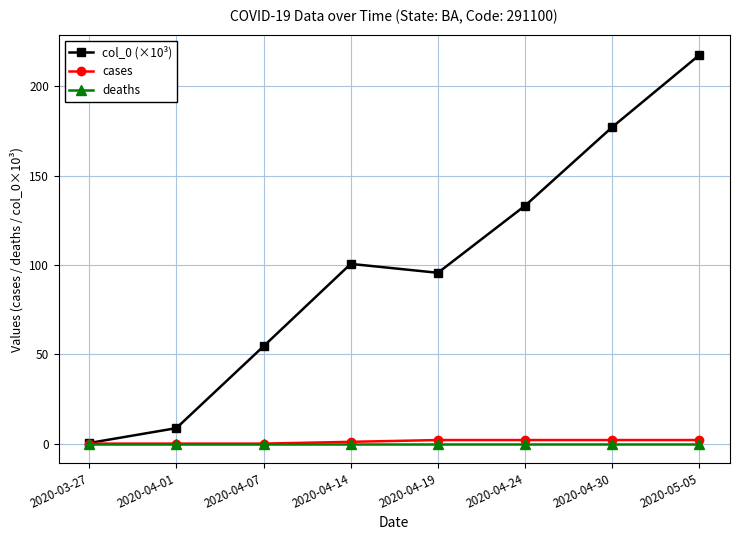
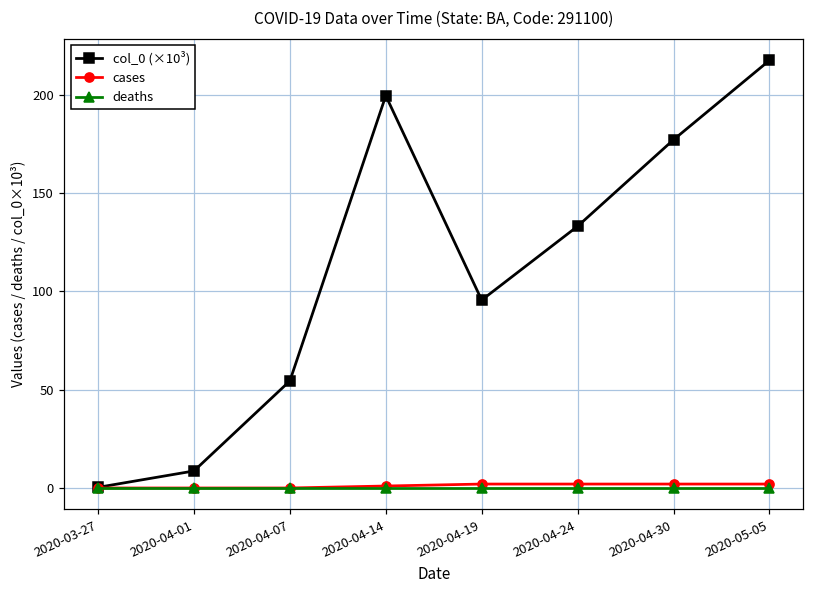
col_0 (×10³), 2020-04-14: 101 -> 200
